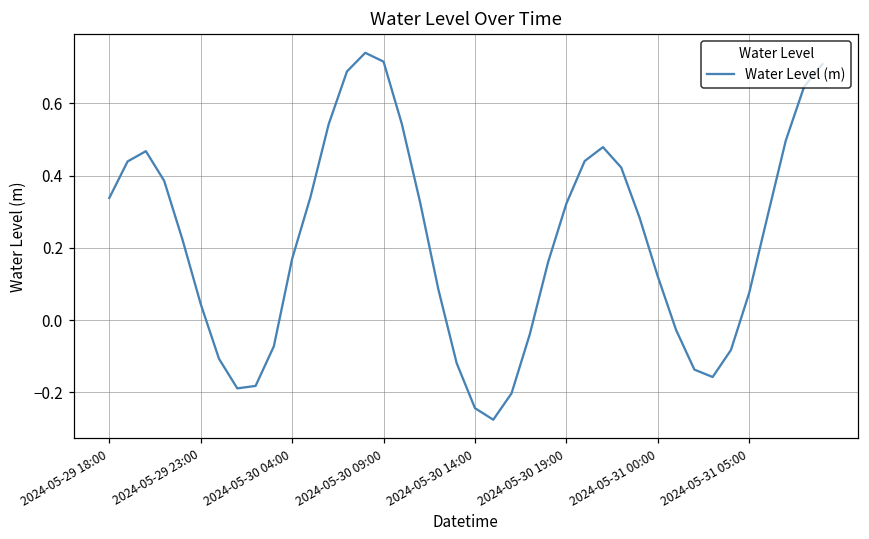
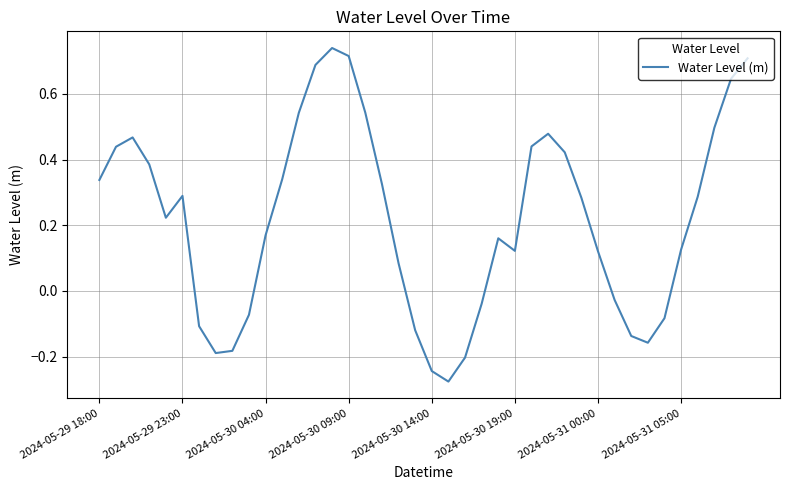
2024-05-29 23:00: 0.04 -> 0.29
2024-05-30 19:00: 0.32 -> 0.12
2024-05-31 05:00: 0.08 -> 0.13
